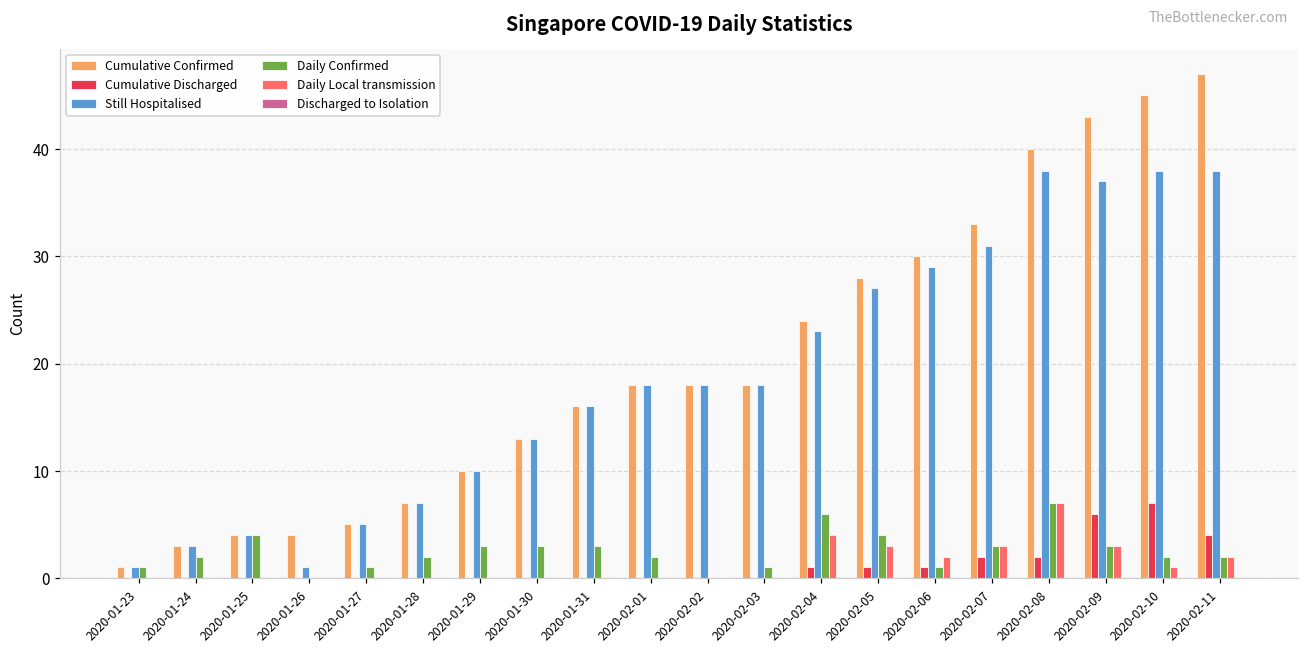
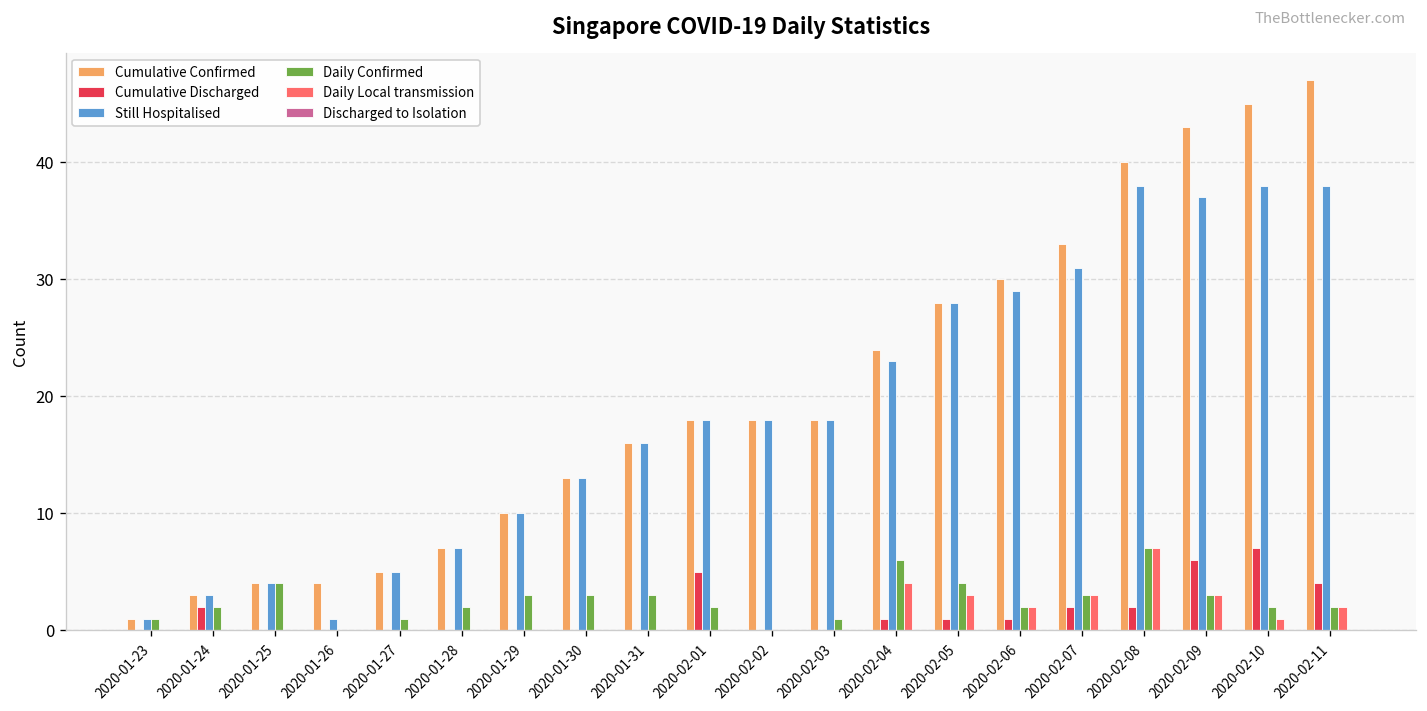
Cumulative Discharged, 2020-01-24: 0 -> 2
Cumulative Discharged, 2020-02-01: 0 -> 5
Still Hospitalised, 2020-02-05: 27 -> 28
Daily Confirmed, 2020-02-06: 1 -> 2
